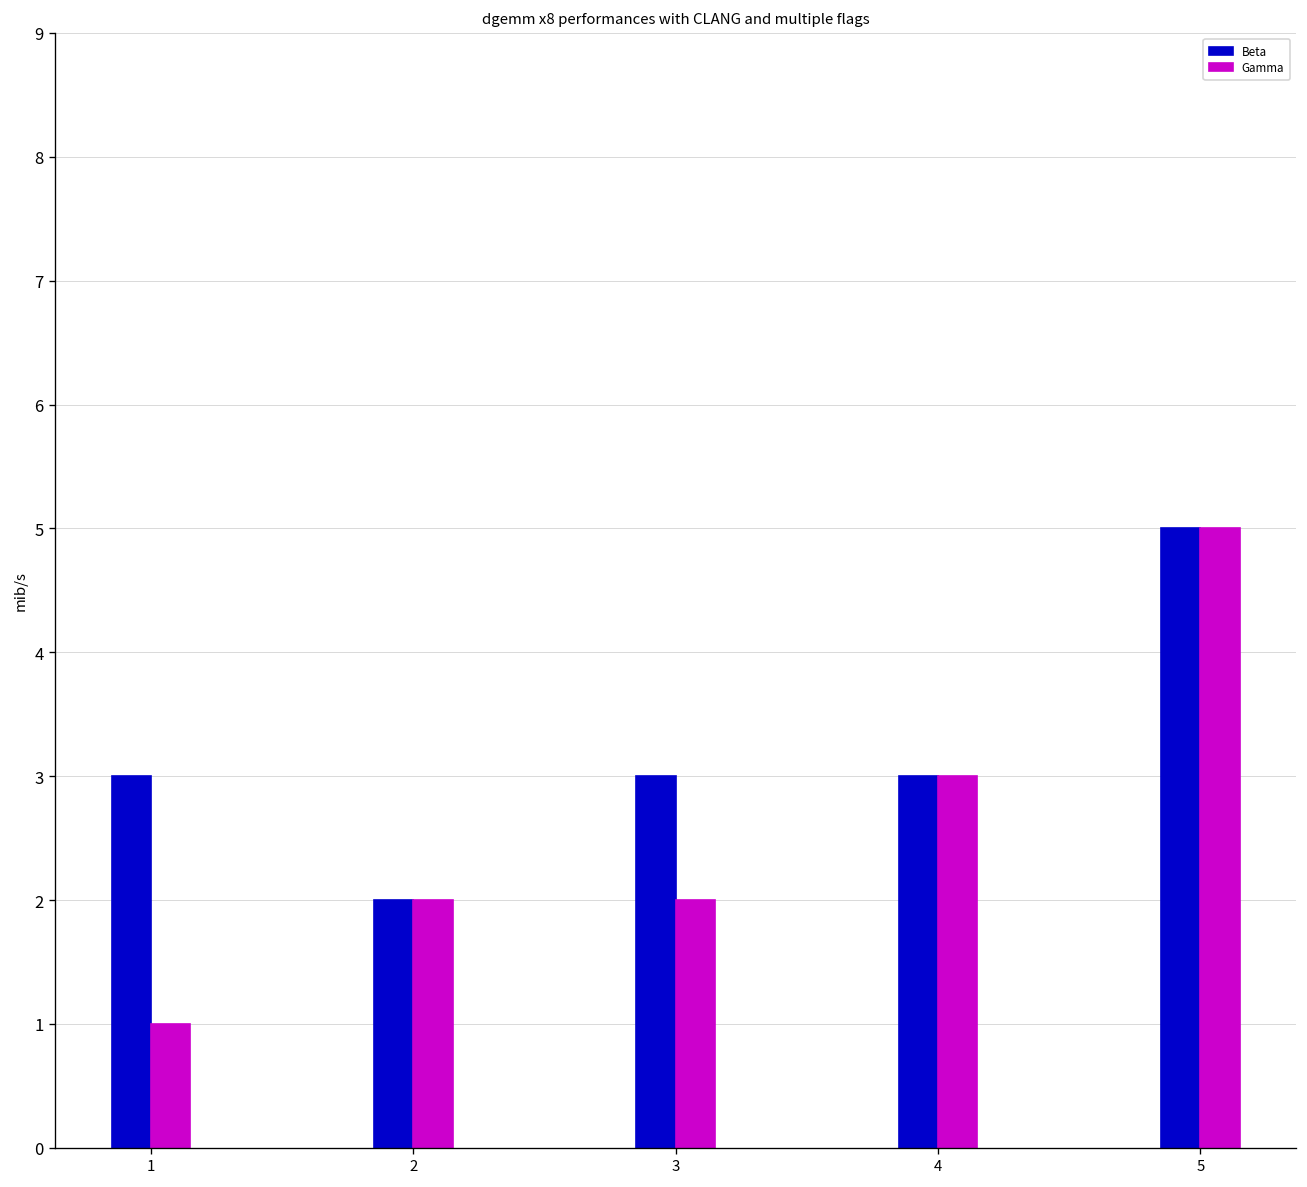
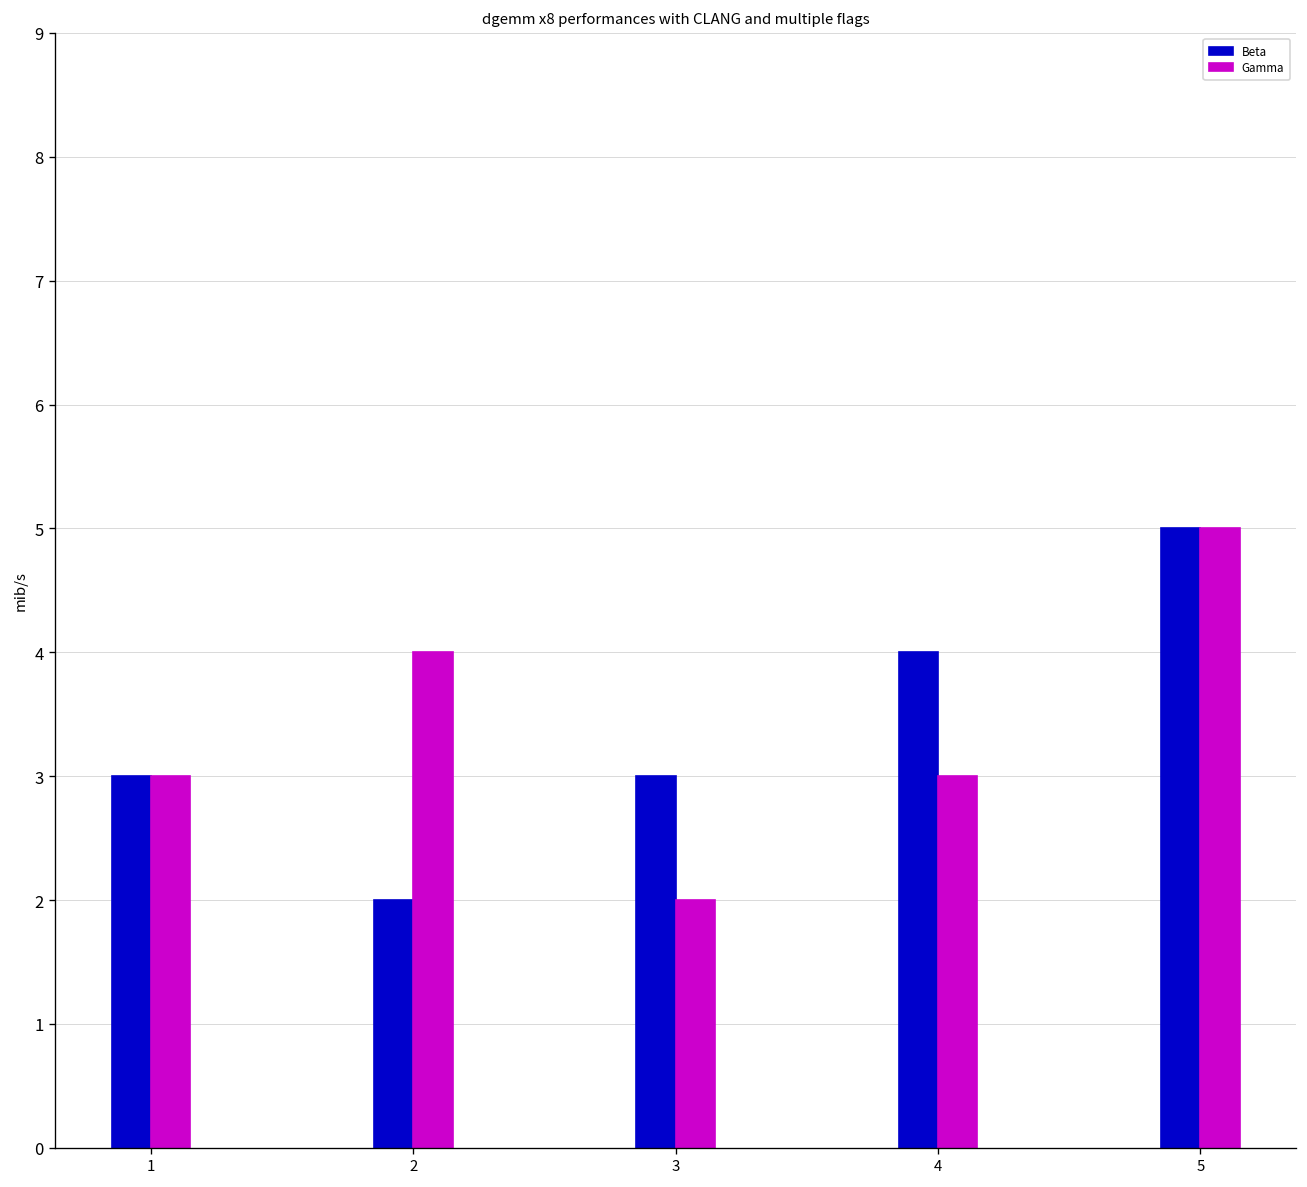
Gamma, 1: 1 -> 3
Gamma, 2: 2 -> 4
Beta, 4: 3 -> 4
